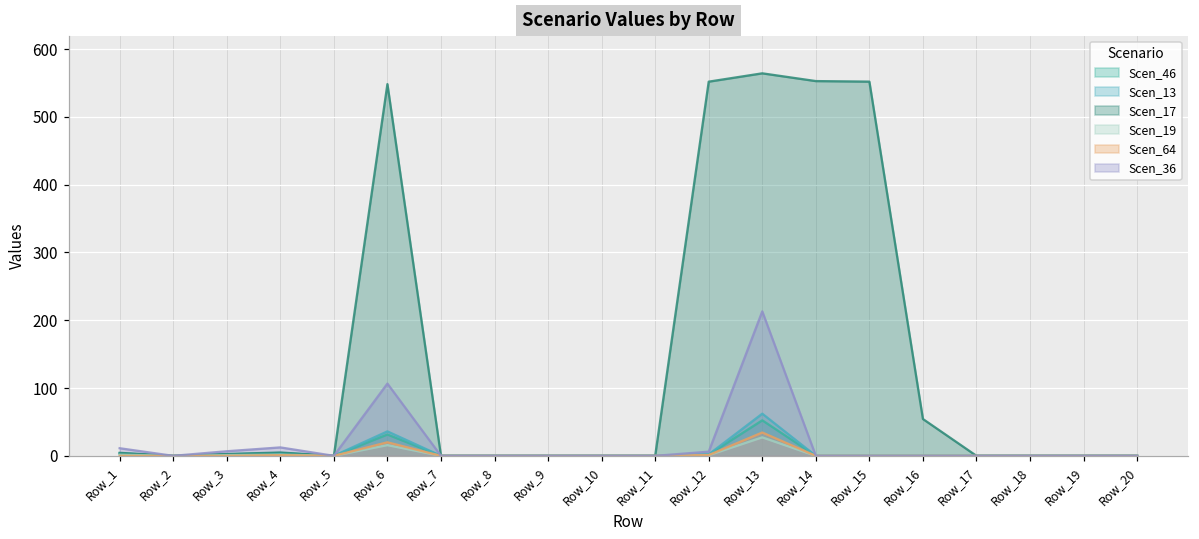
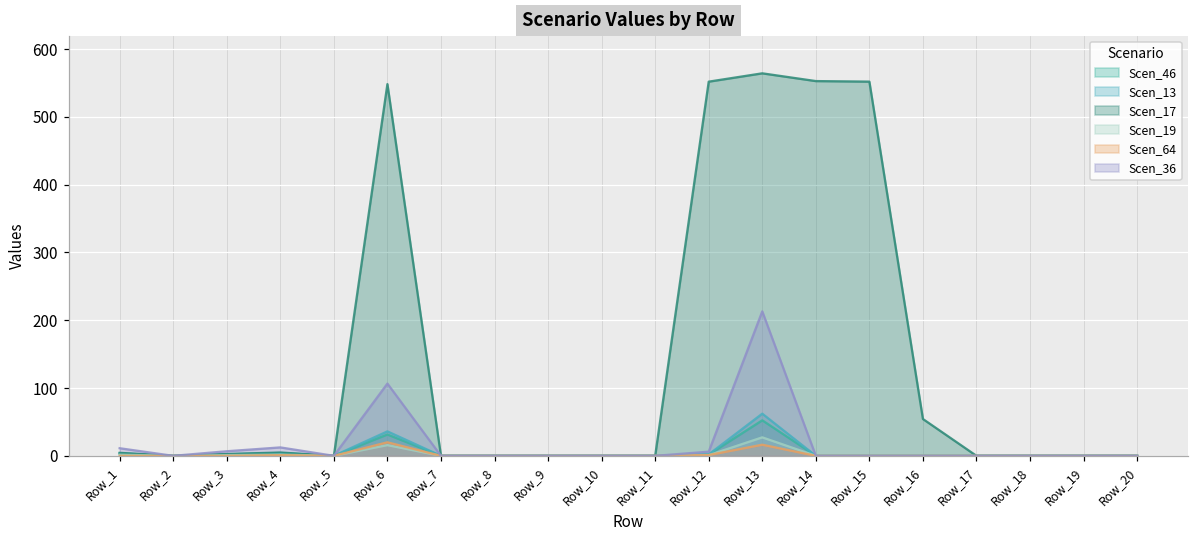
Scen_64, Row_13: 30 -> 20
